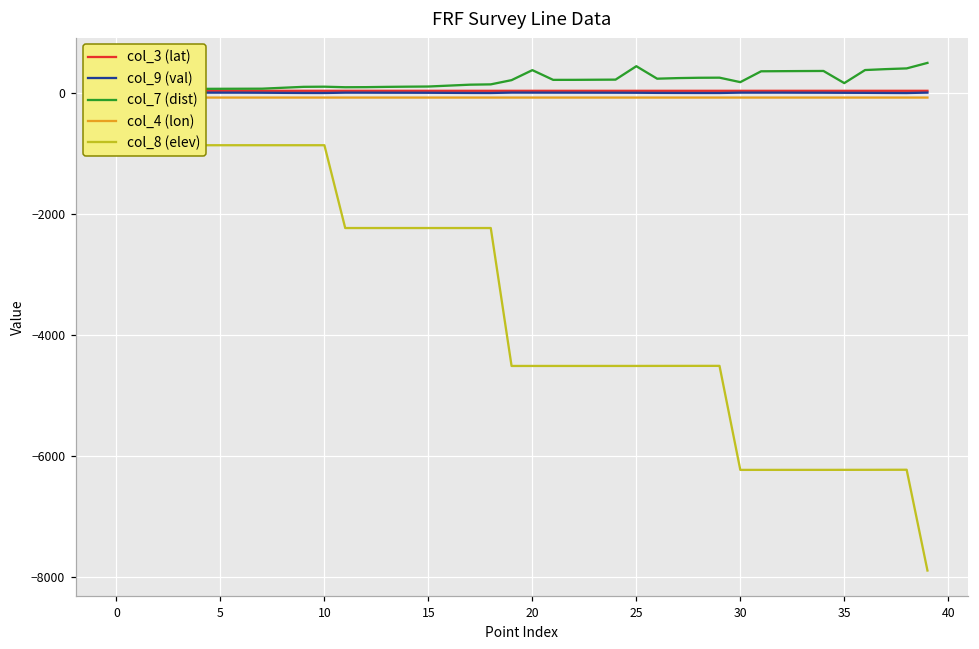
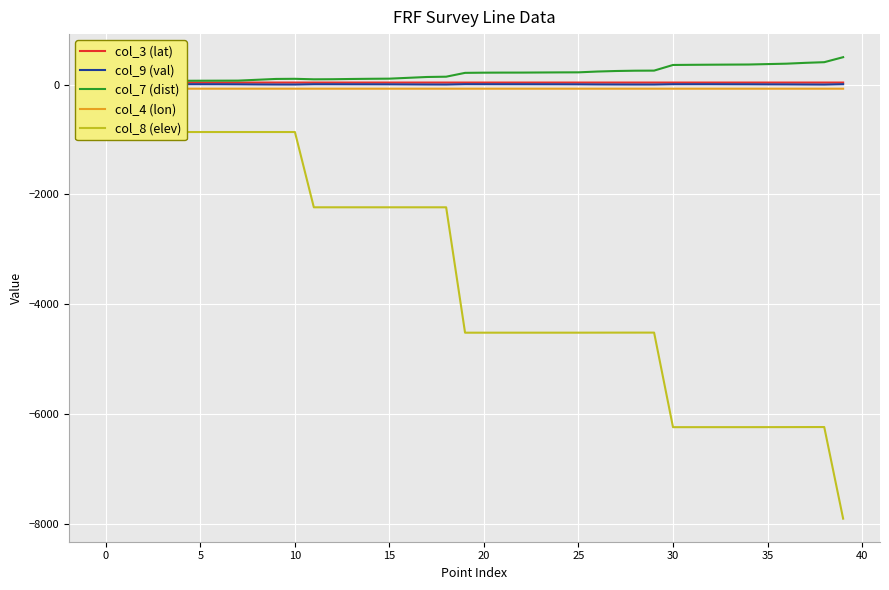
col_7 (dist), 20: 400 -> 200
col_7 (dist), 25: 400 -> 200
col_7 (dist), 30: 200 -> 400
col_7 (dist), 35: 200 -> 400
